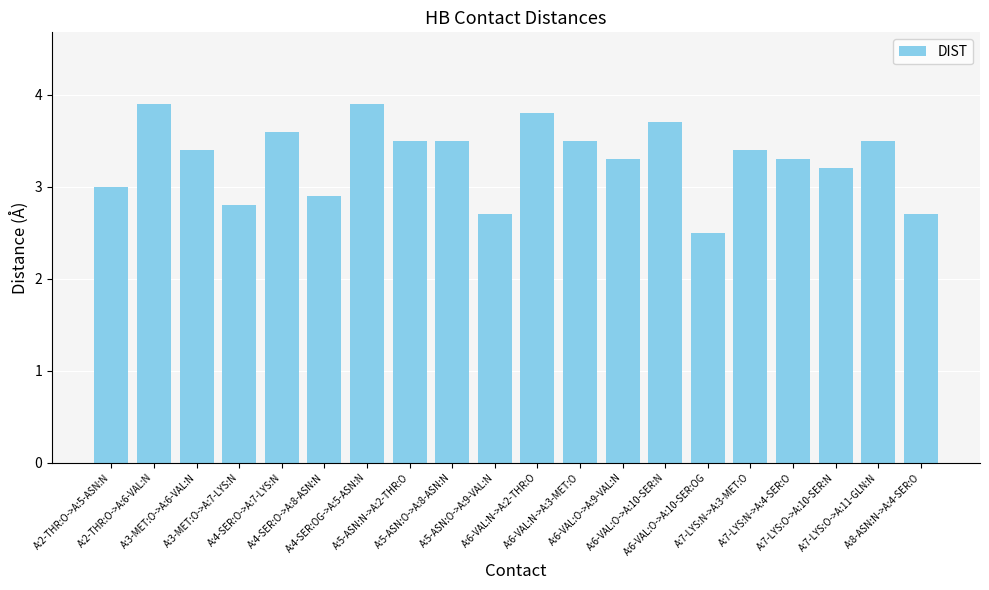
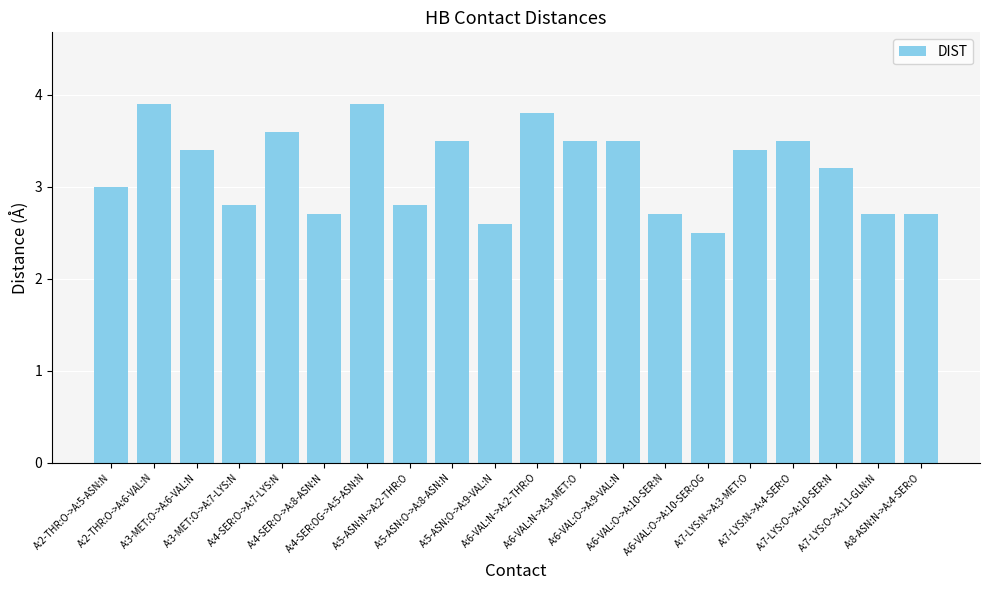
A:4-SER:O->A:8-ASN:N: 2.9 -> 2.7
A:5-ASN:N->A:2-THR:O: 3.5 -> 2.8
A:5-ASN:O->A:9-VAL:N: 2.7 -> 2.6
A:6-VAL:O->A:9-VAL:N: 3.3 -> 3.5
A:6-VAL:O->A:10-SER:N: 3.7 -> 2.7
A:7-LYS:N->A:4-SER:O: 3.3 -> 3.5
A:7-LYS:O->A:11-GLN:N: 3.5 -> 2.7
